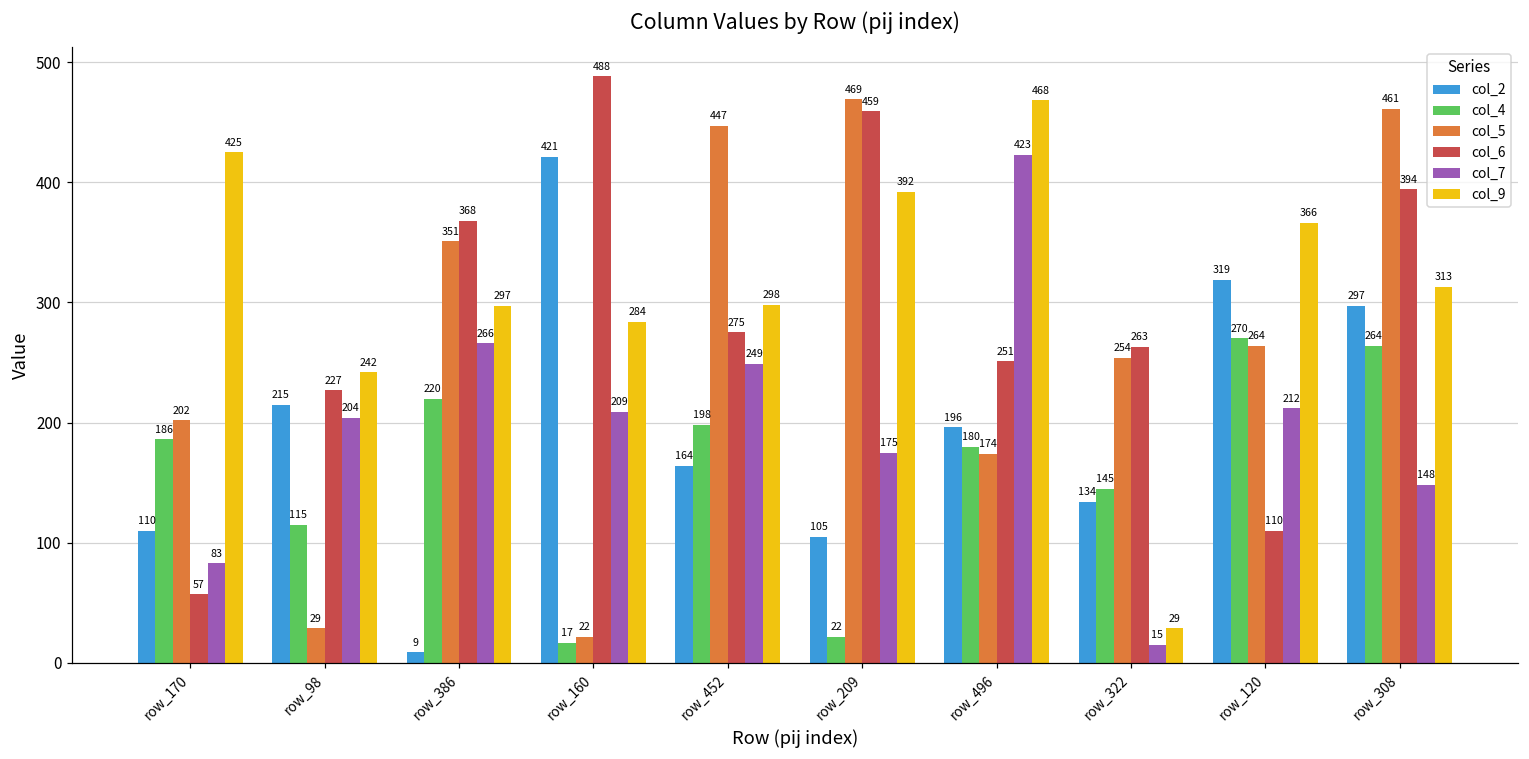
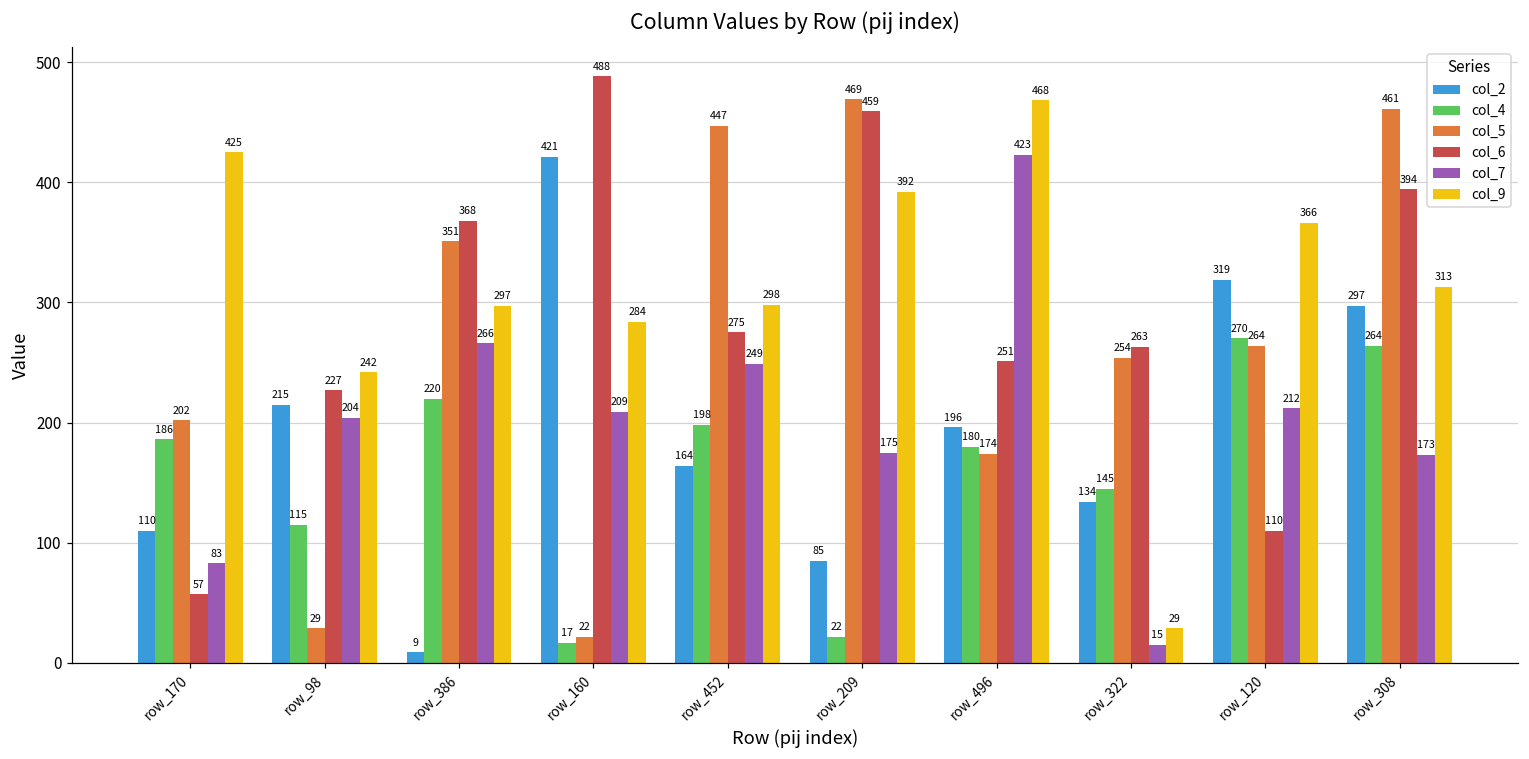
col_2, row_209: 105 -> 85
col_7, row_308: 148 -> 173
